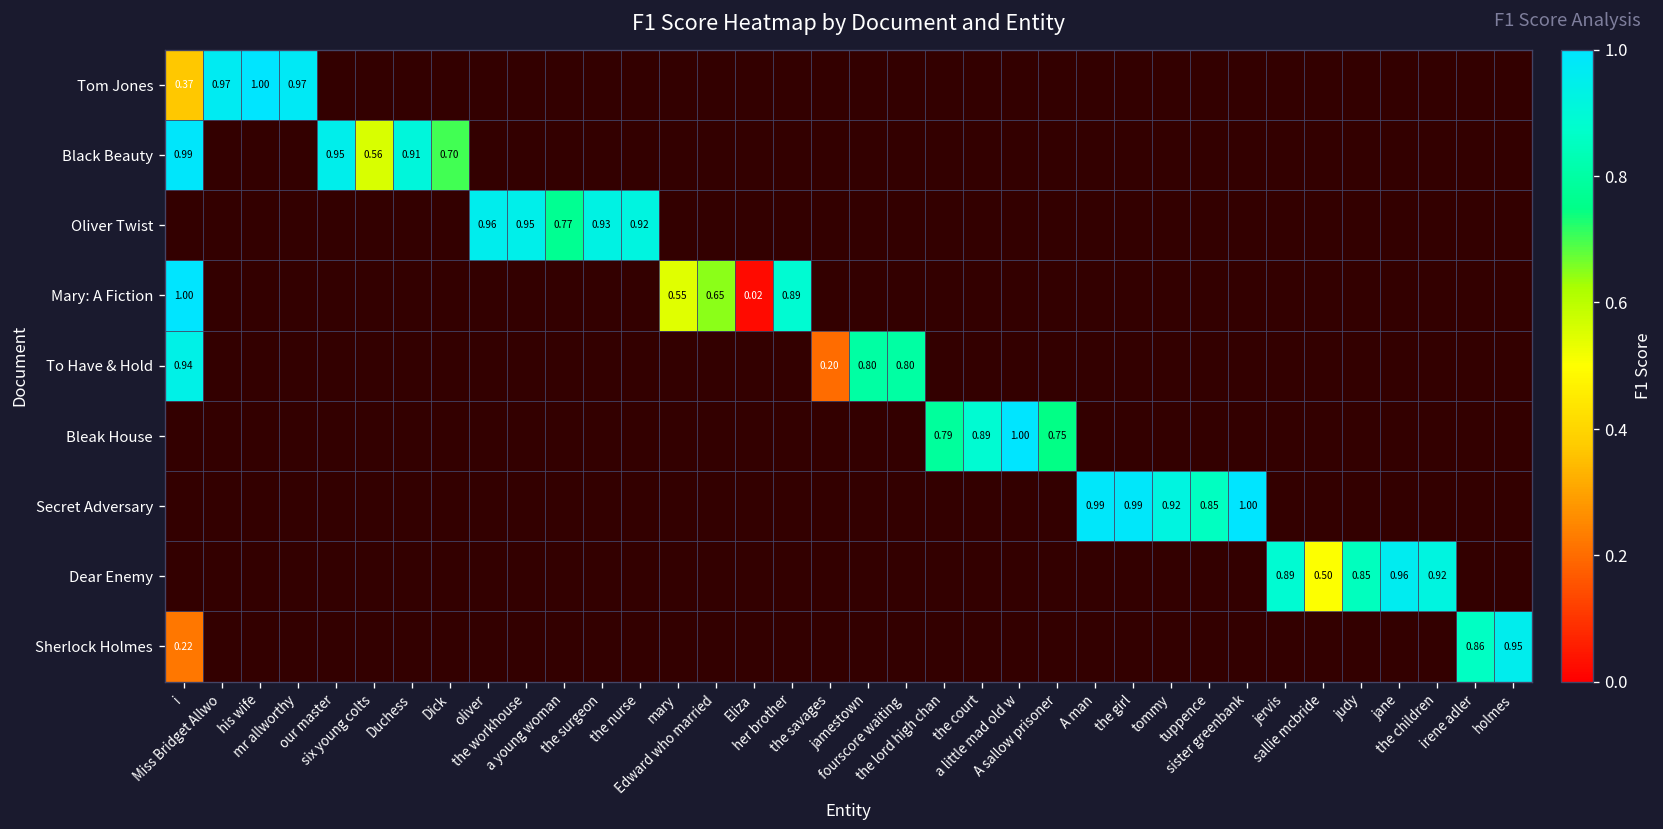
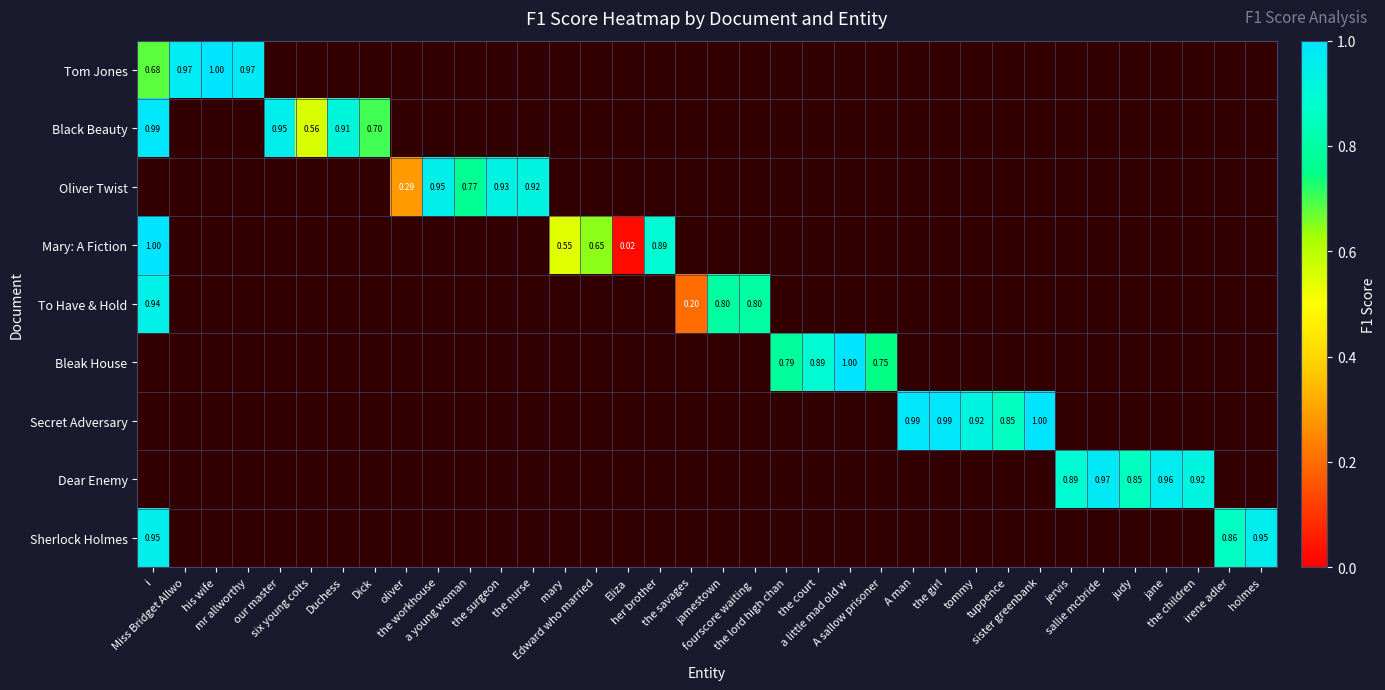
Tom Jones, i: 0.37 -> 0.68
Oliver Twist, oliver: 0.96 -> 0.29
Dear Enemy, sallie mcbride: 0.50 -> 0.97
Sherlock Holmes, i: 0.22 -> 0.95
